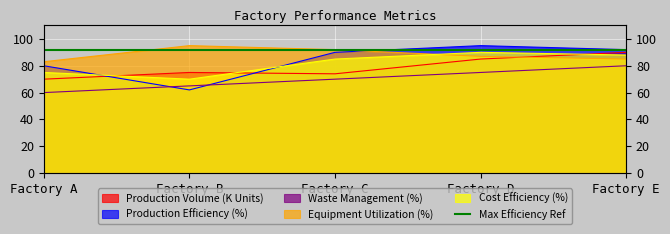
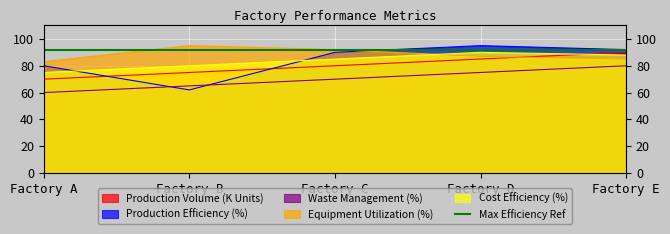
Cost Efficiency (%), Factory B: 70 -> 80
Production Volume (K Units), Factory C: 74 -> 80
